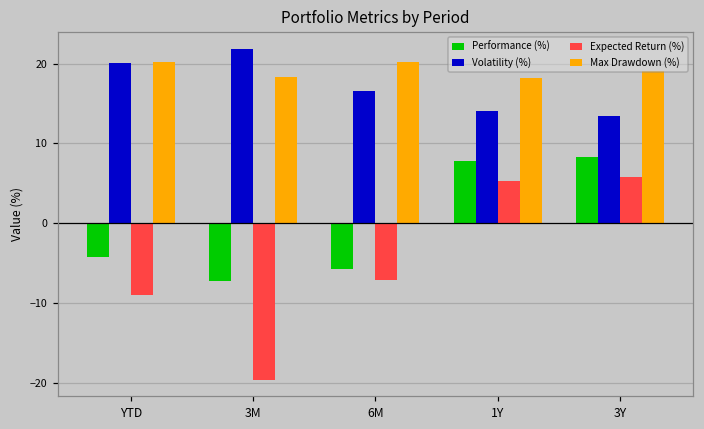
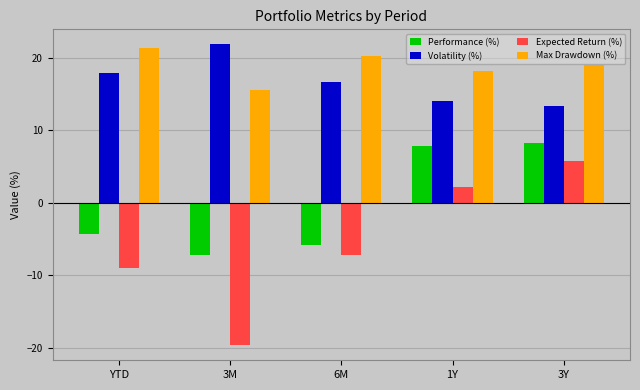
Volatility (%), YTD: 20 -> 18
Max Drawdown (%), YTD: 20 -> 21
Max Drawdown (%), 3M: 18 -> 16
Expected Return (%), 1Y: 5 -> 2
